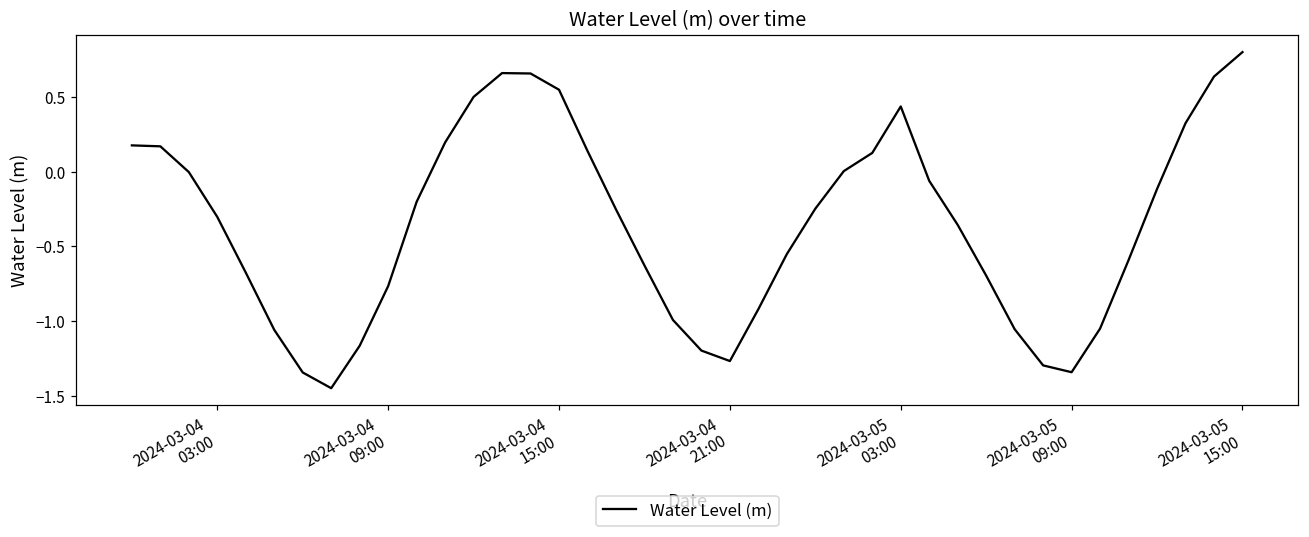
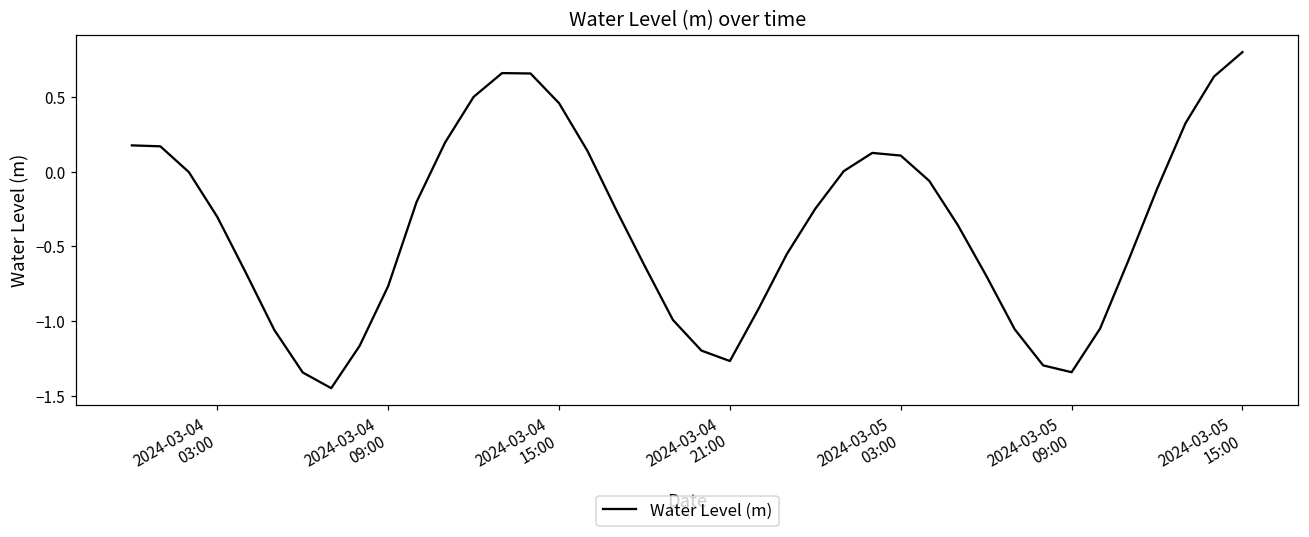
2024-03-04 15:00: 0.55 -> 0.46
2024-03-05 03:00: 0.43 -> 0.11
